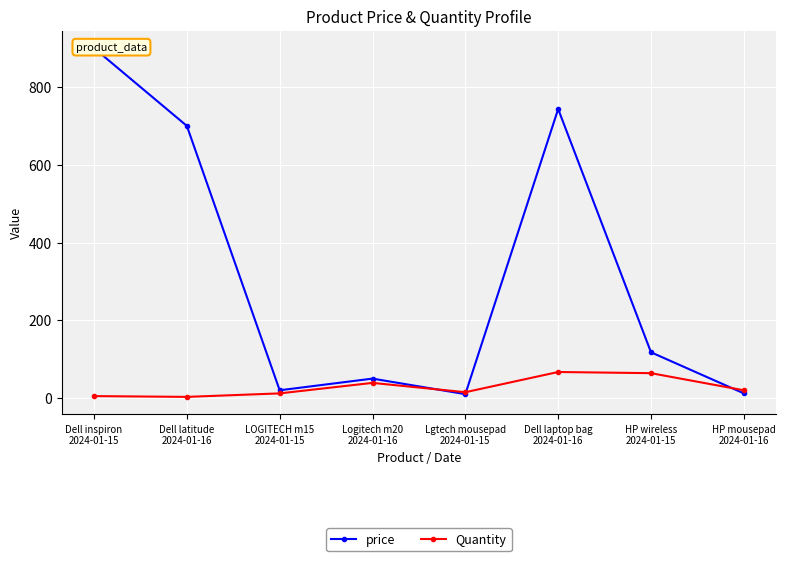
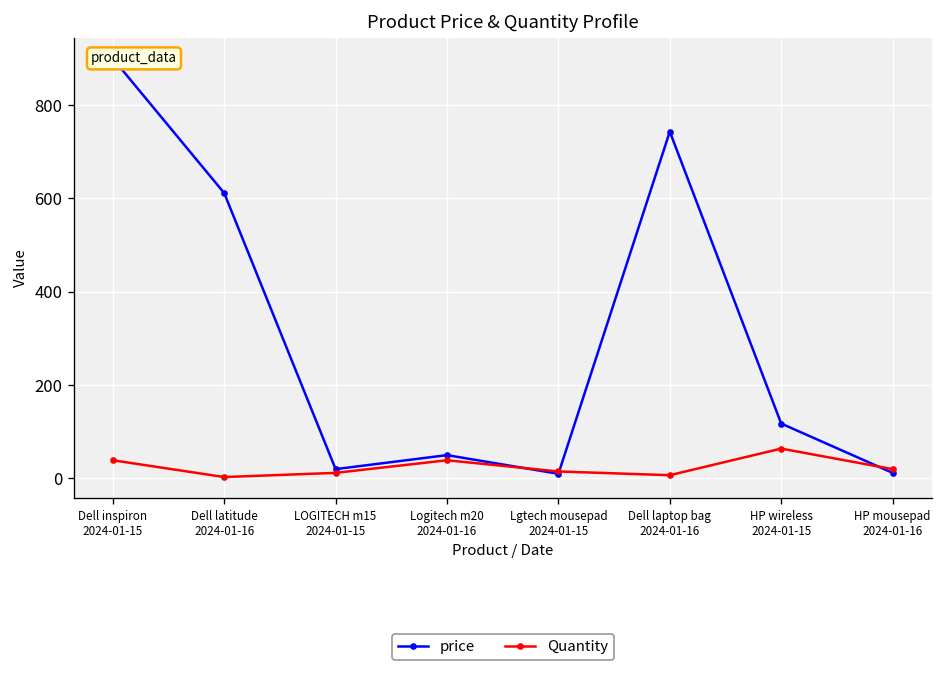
Quantity, Dell inspiron 2024-01-15: 10 -> 40
price, Dell latitude 2024-01-16: 700 -> 610
Quantity, Dell laptop bag 2024-01-16: 70 -> 10
